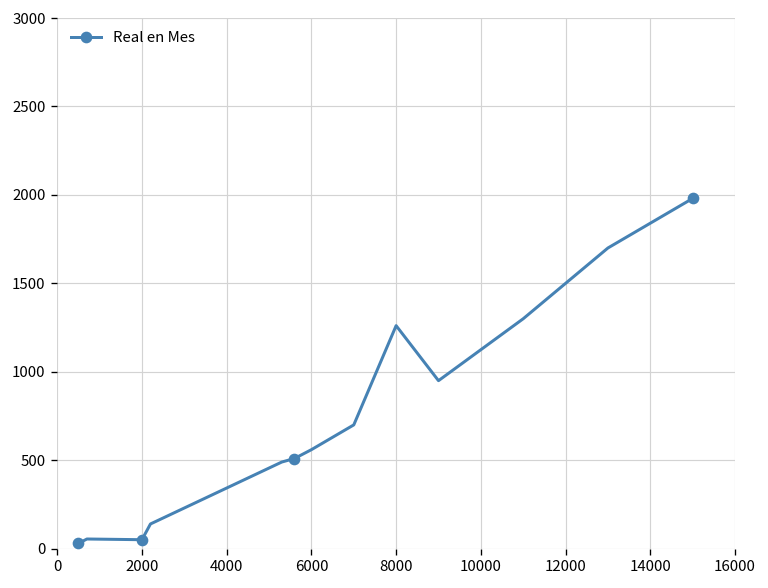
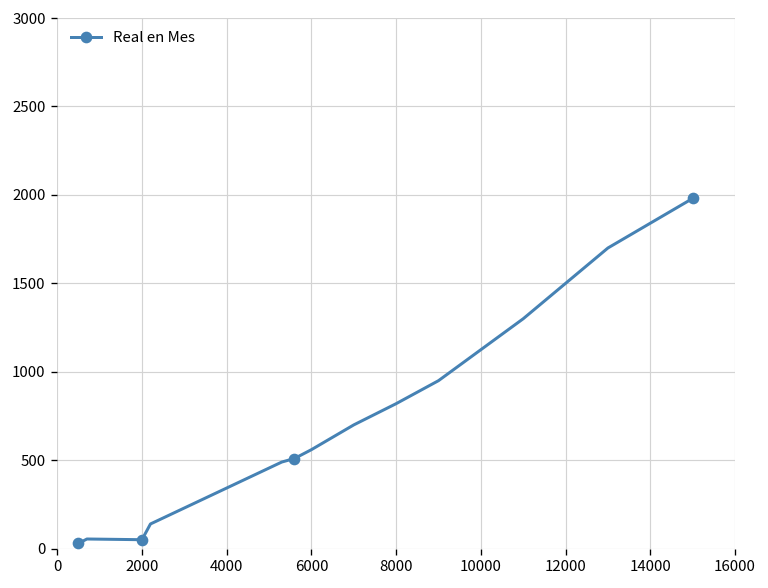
8000: 1260 -> 820
